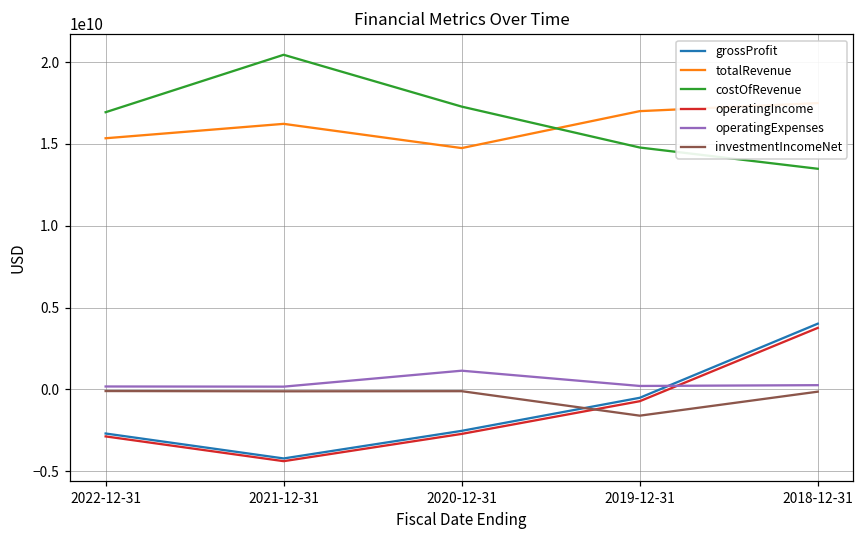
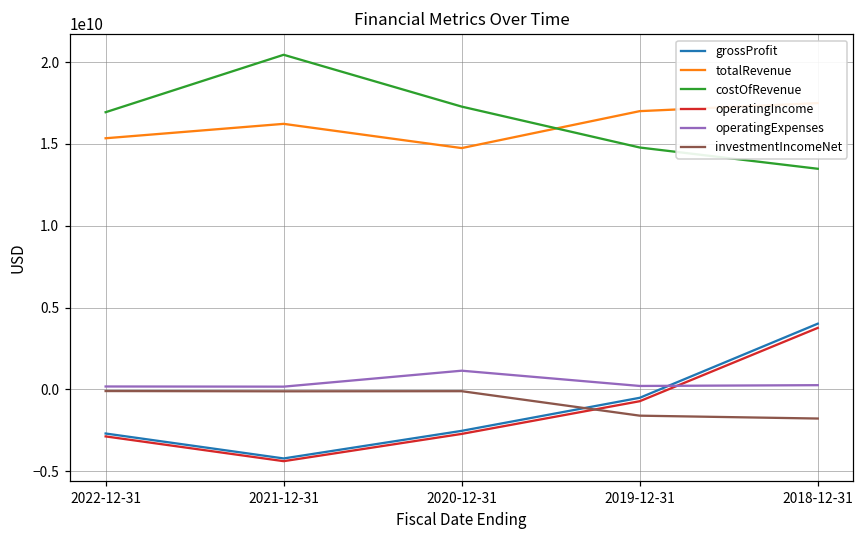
investmentIncomeNet, 2018-12-31: -100000000 -> -1800000000
